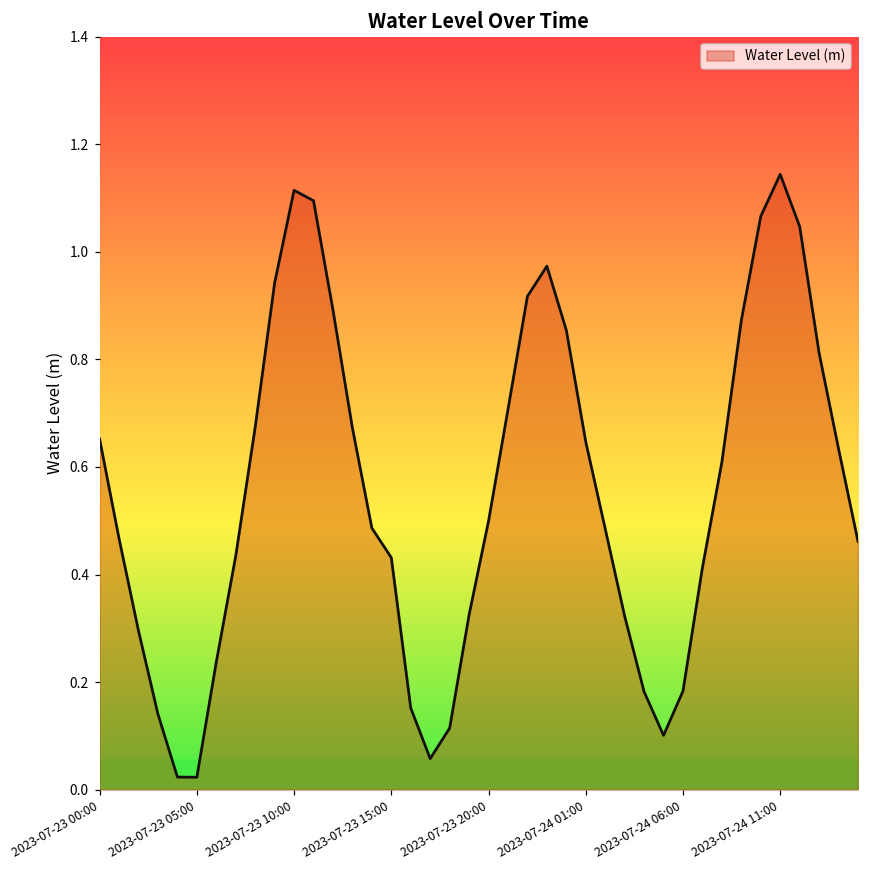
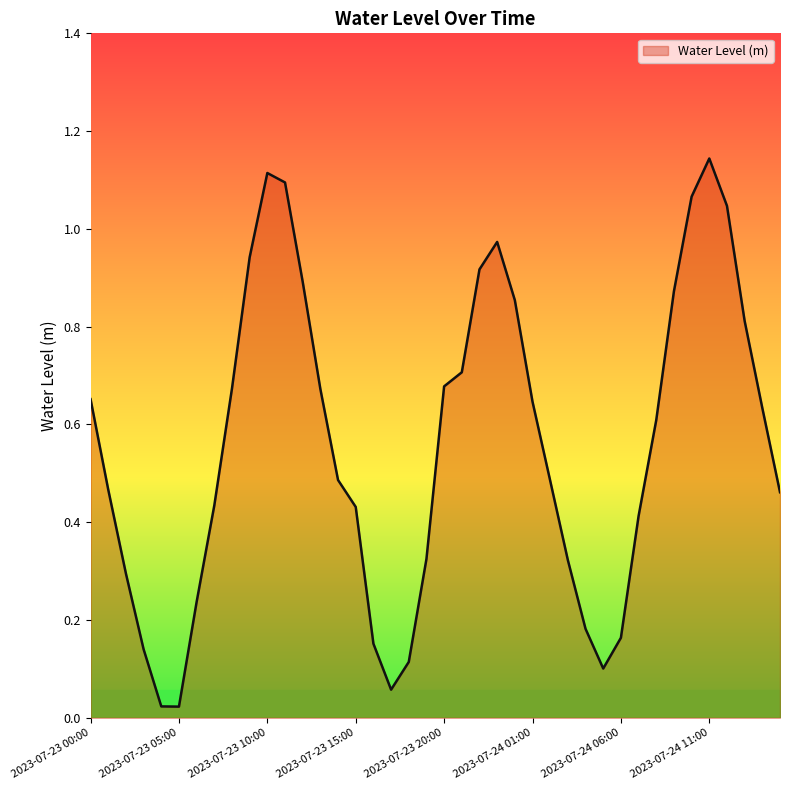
2023-07-23 20:00: 0.50 -> 0.68
2023-07-24 06:00: 0.18 -> 0.16
